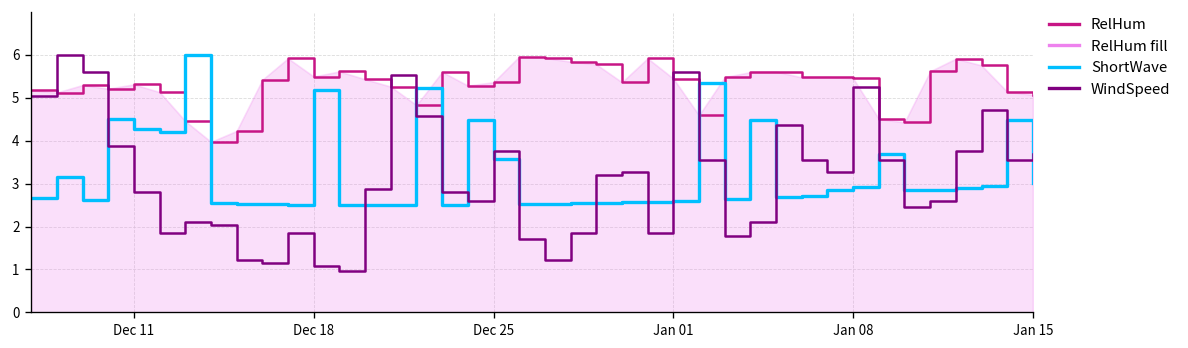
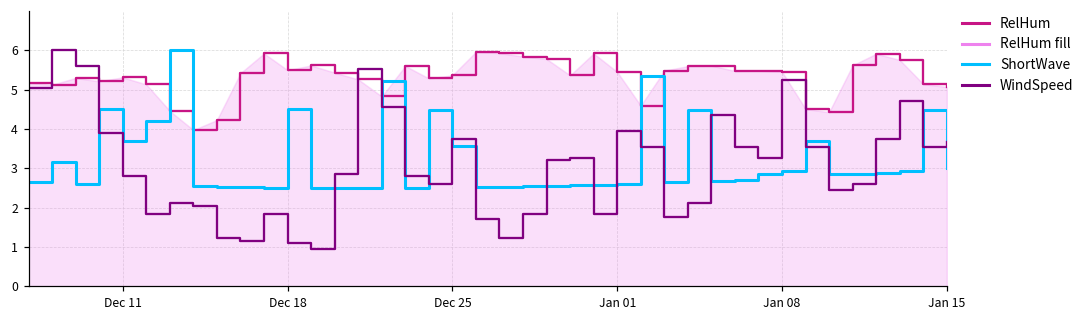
ShortWave, Dec 11: 4.3 -> 3.7
ShortWave, Dec 18: 5.2 -> 4.5
WindSpeed, Jan 01: 5.6 -> 4.0
